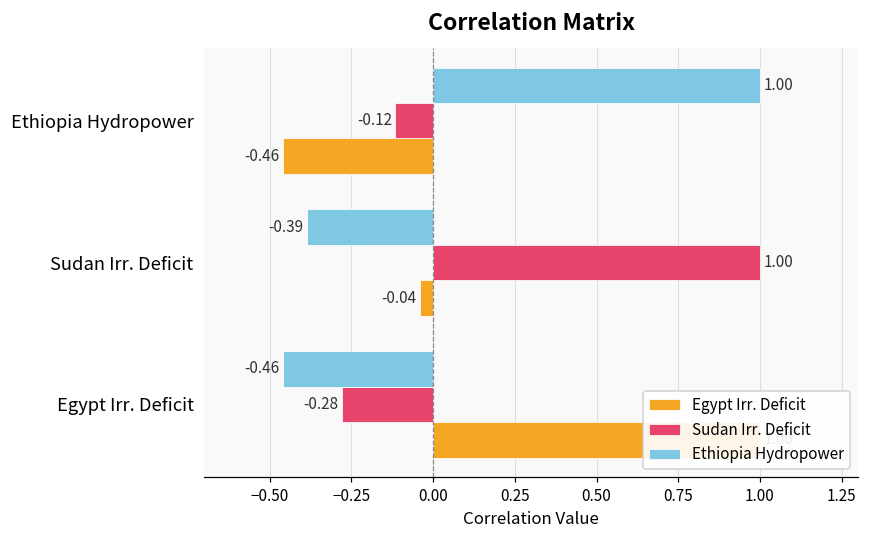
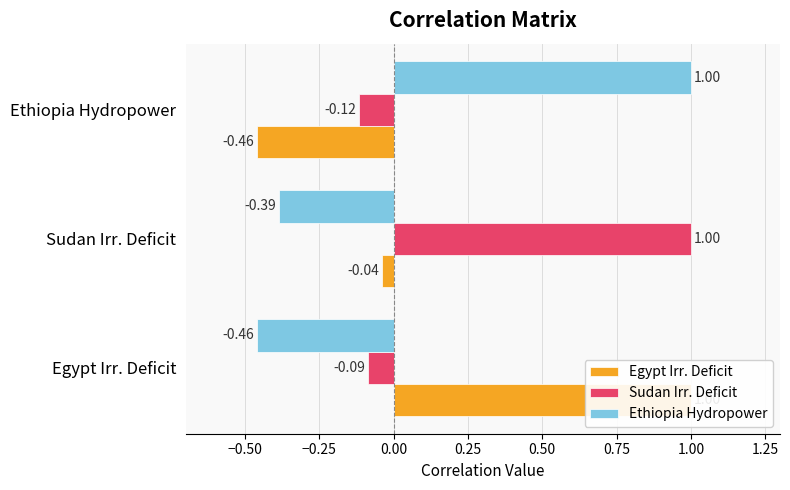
Sudan Irr. Deficit, Egypt Irr. Deficit: -0.28 -> -0.09
